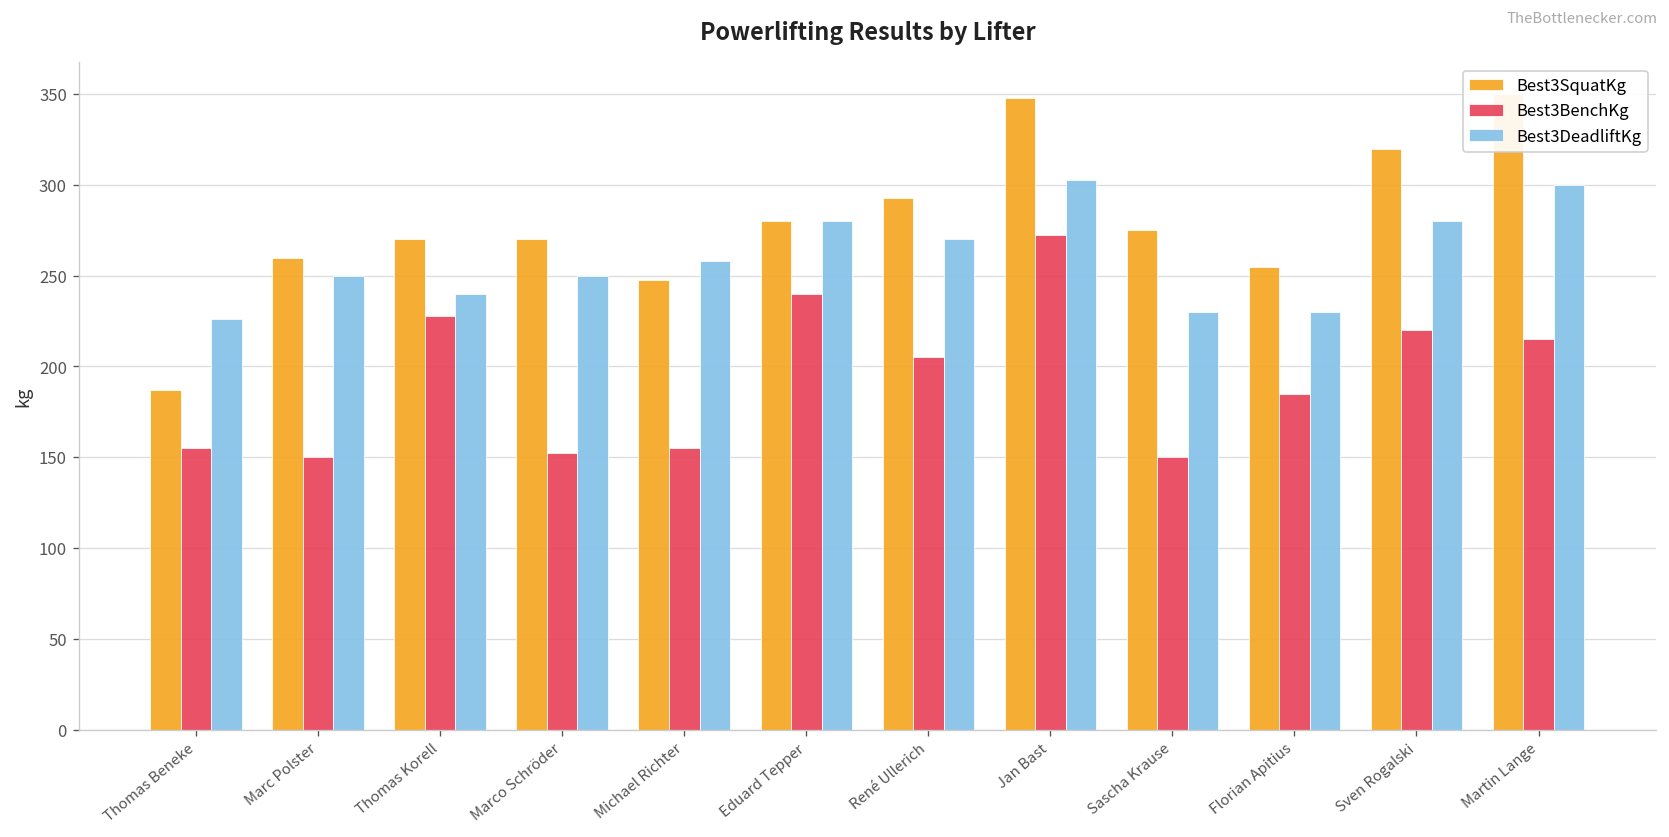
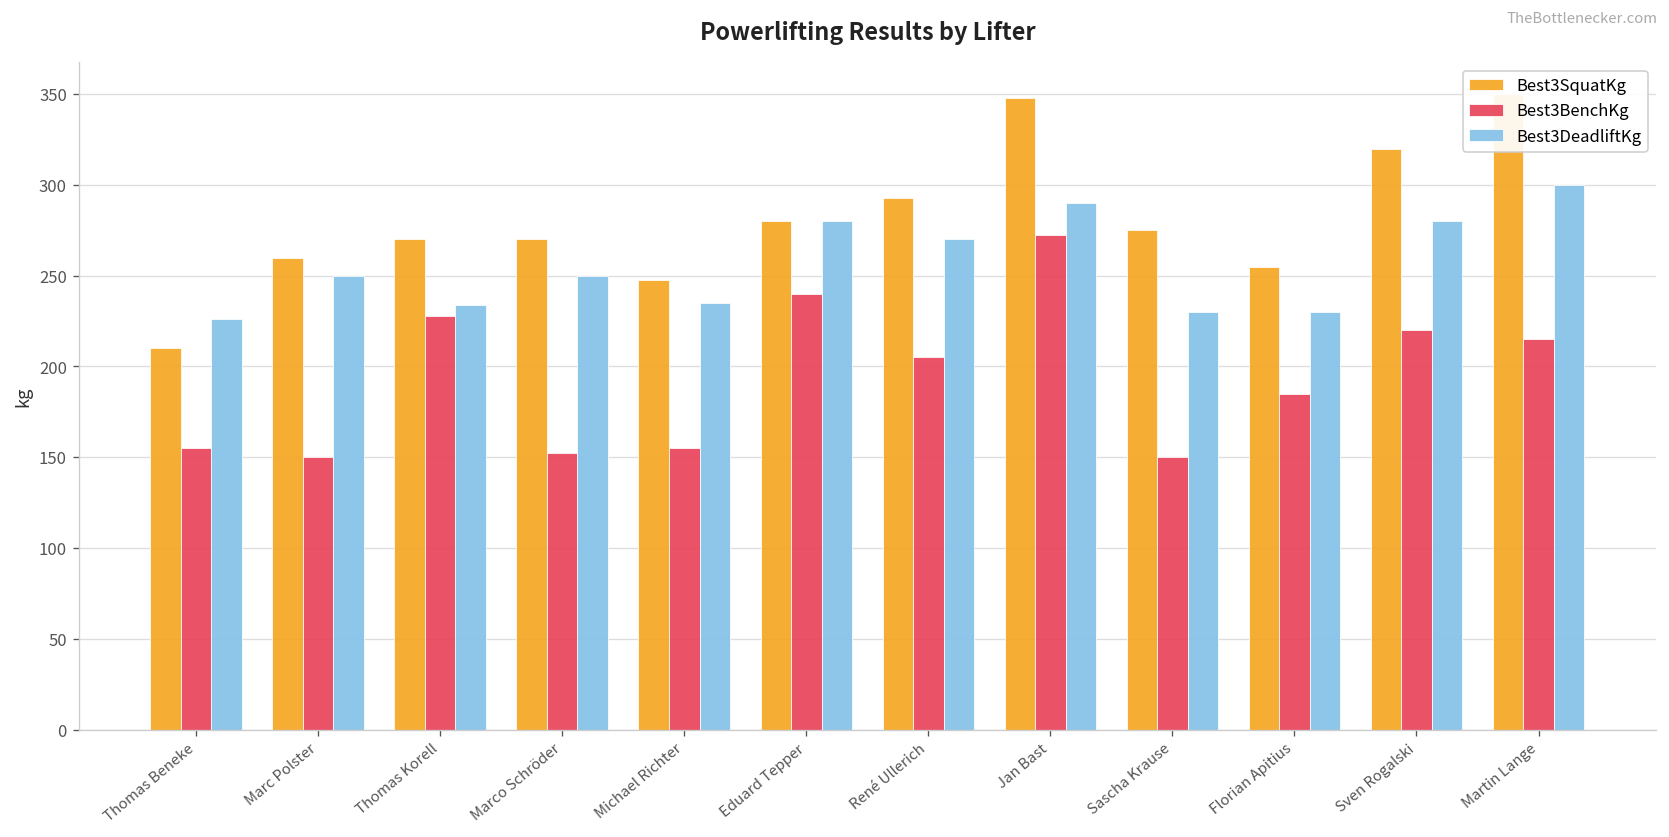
Best3SquatKg, Thomas Beneke: 187 -> 210
Best3DeadliftKg, Thomas Korell: 240 -> 234
Best3DeadliftKg, Michael Richter: 258 -> 235
Best3DeadliftKg, Jan Bast: 303 -> 290
